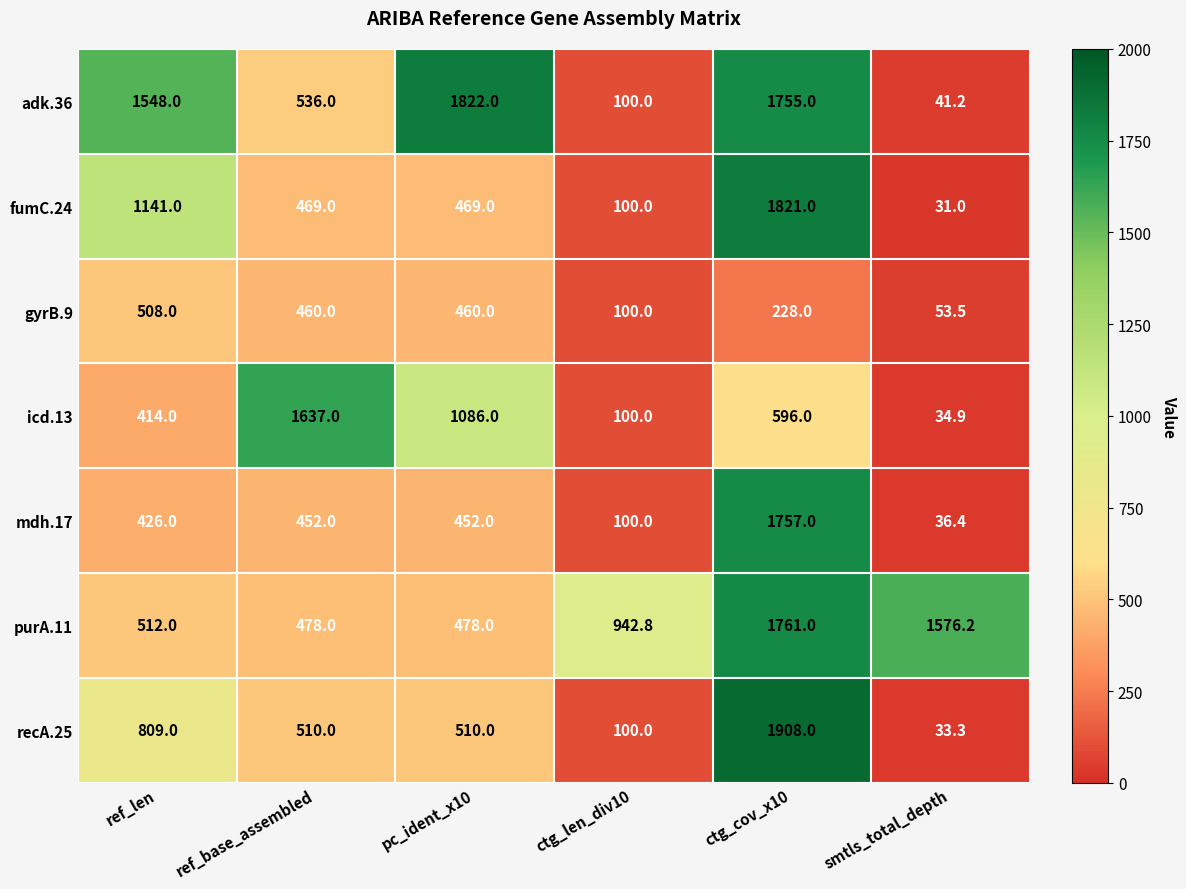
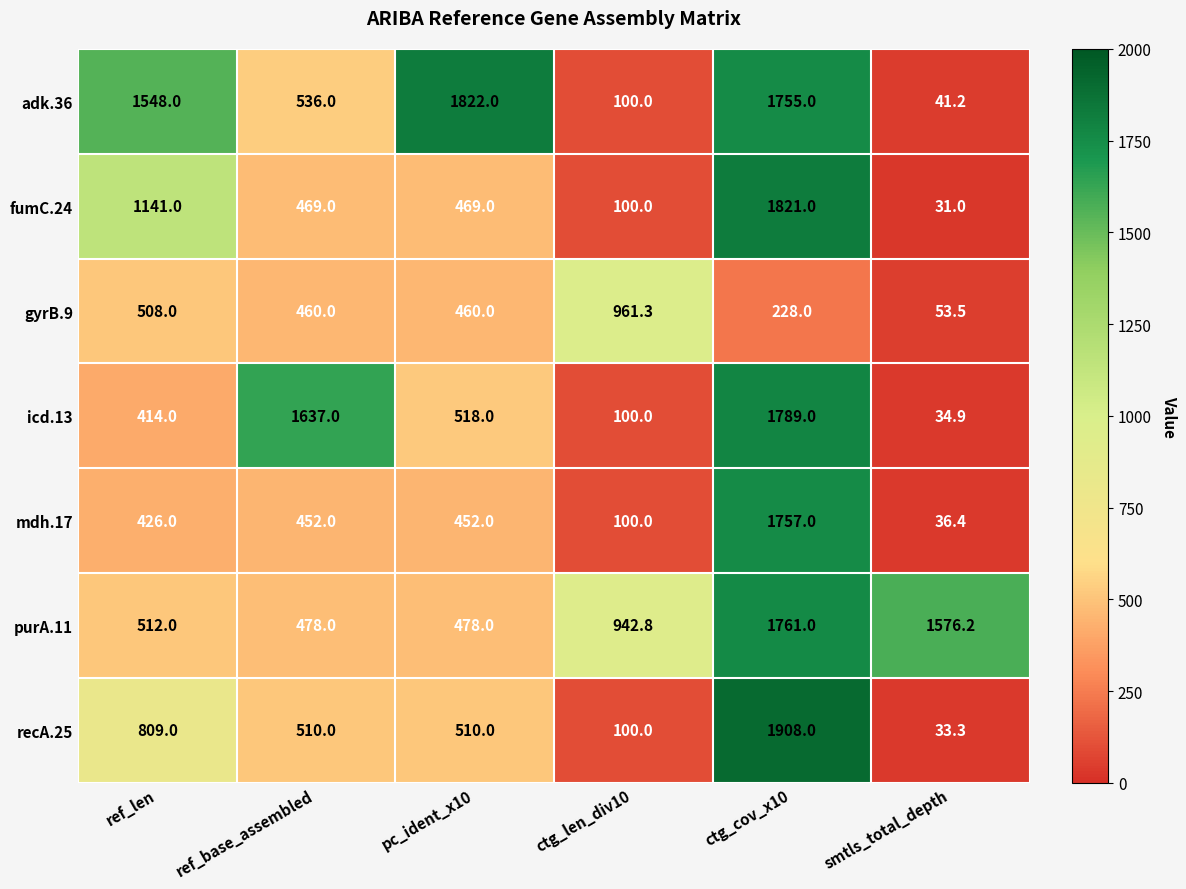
gyrB.9, ctg_len_div10: 100.0 -> 961.3
icd.13, pc_ident_x10: 1086.0 -> 518.0
icd.13, ctg_cov_x10: 596.0 -> 1789.0
